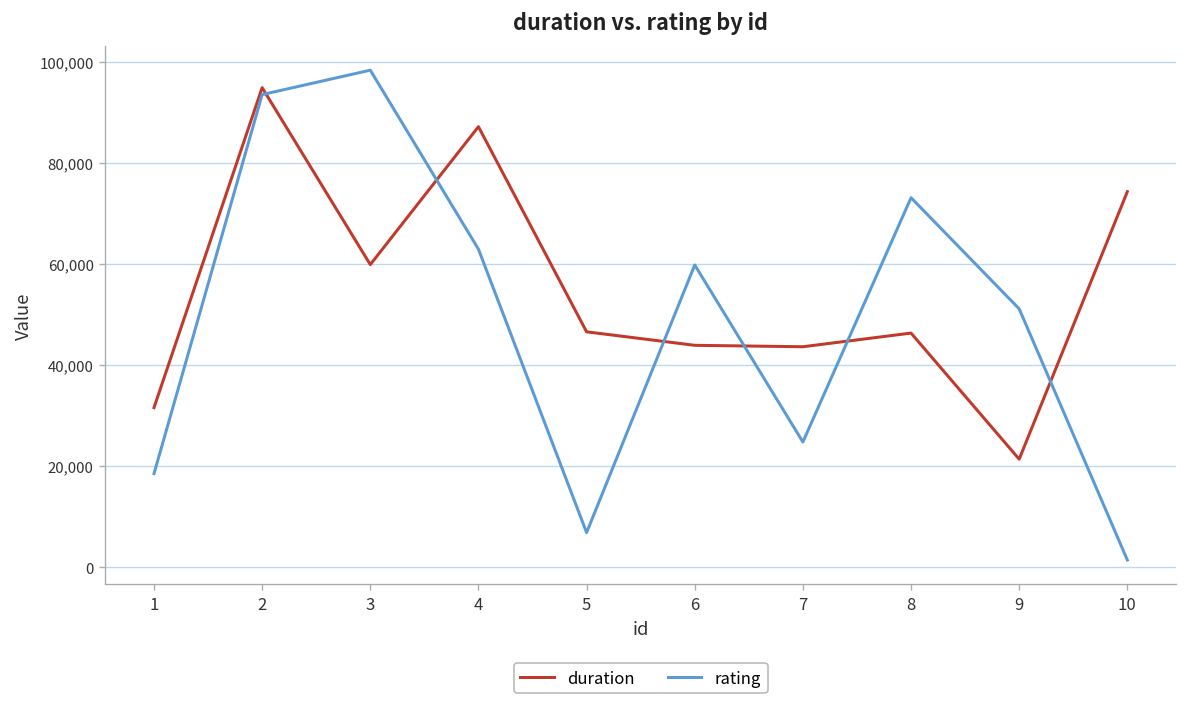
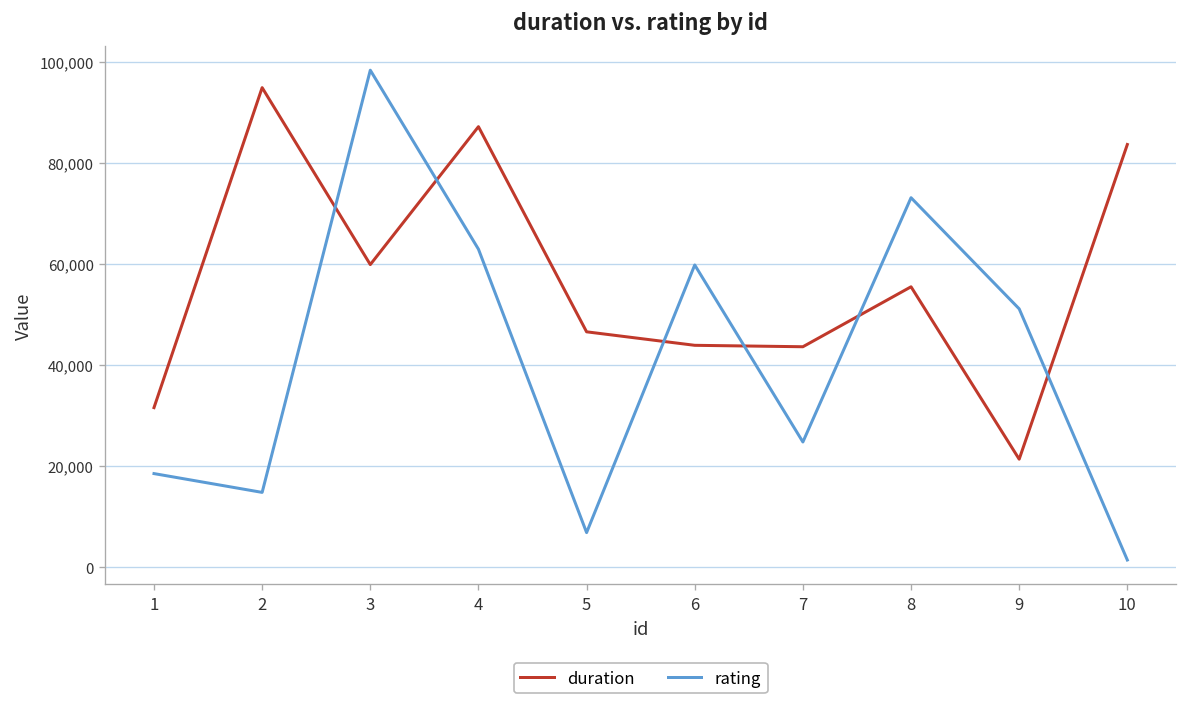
rating, 2: 93,000 -> 15,000
duration, 8: 46,000 -> 55,000
duration, 10: 74,000 -> 84,000
